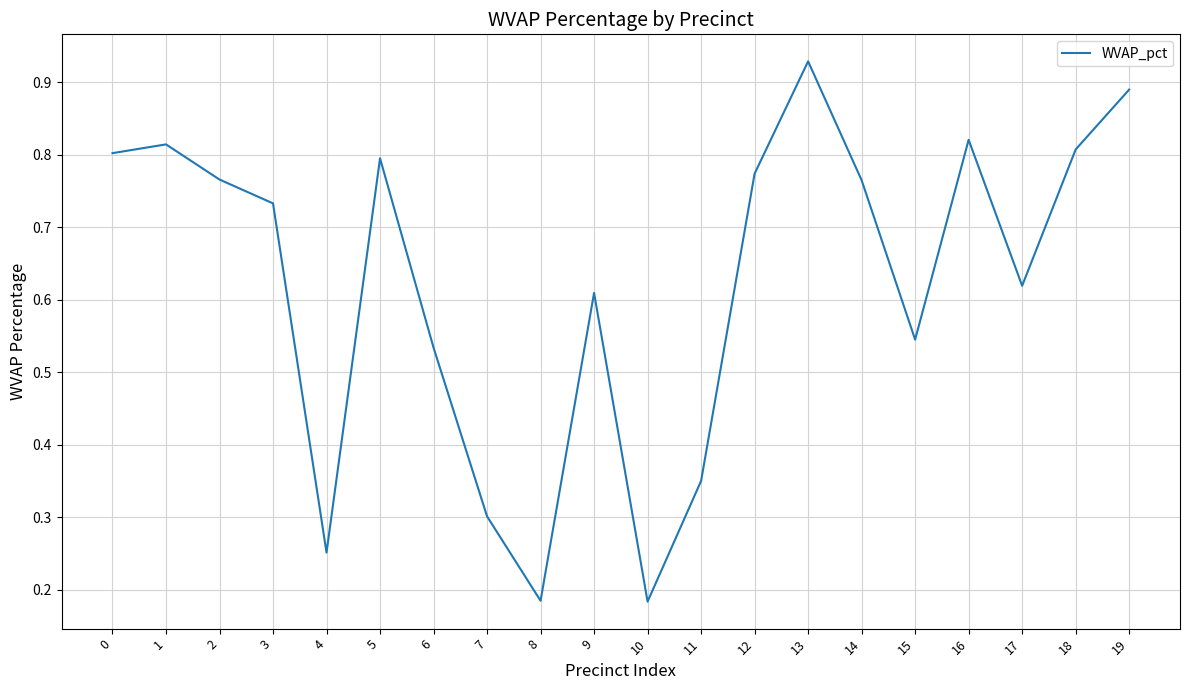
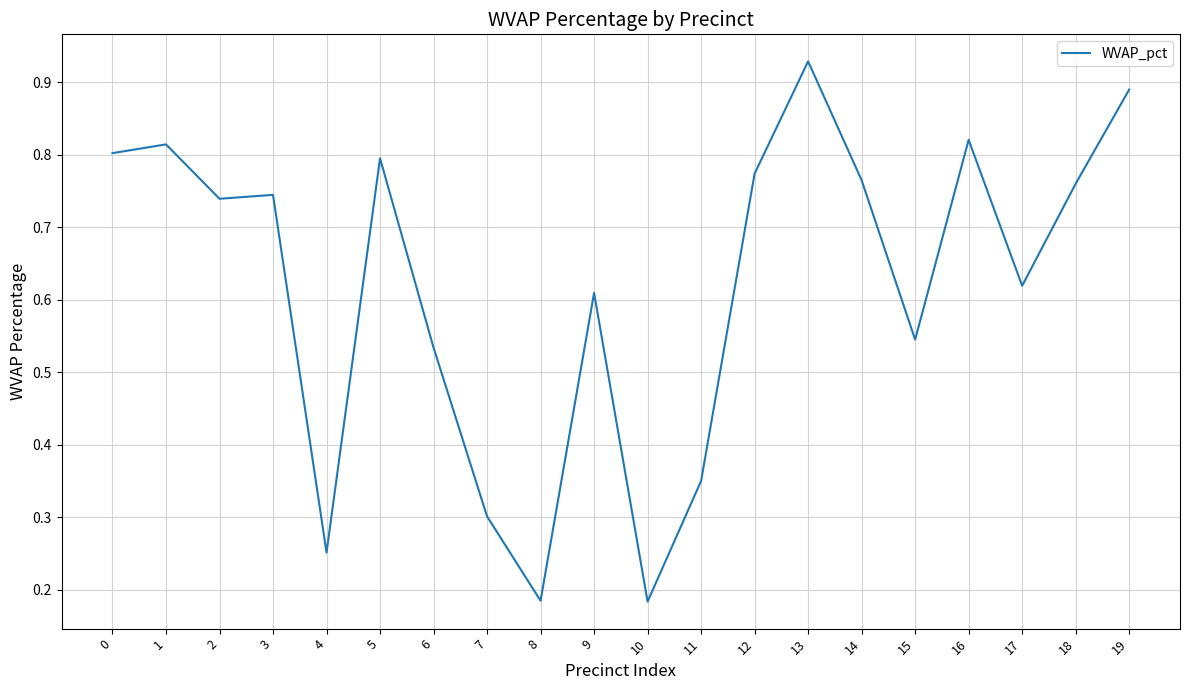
2: 0.77 -> 0.74
3: 0.73 -> 0.74
18: 0.81 -> 0.76
